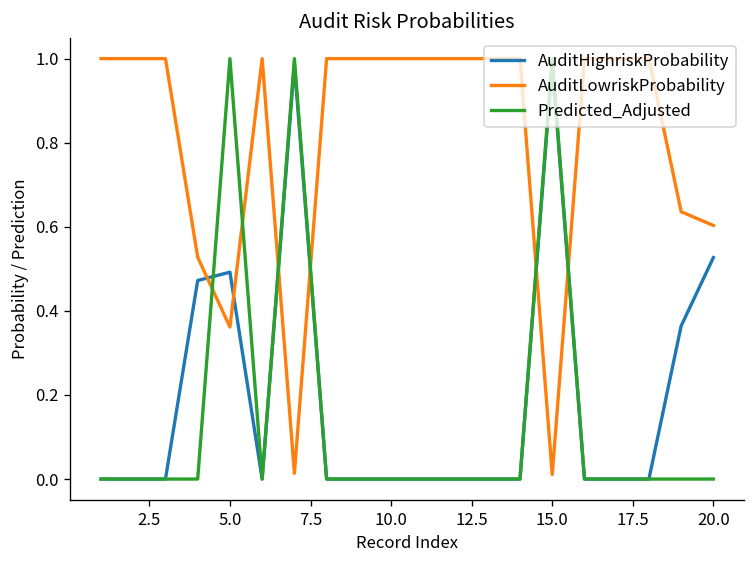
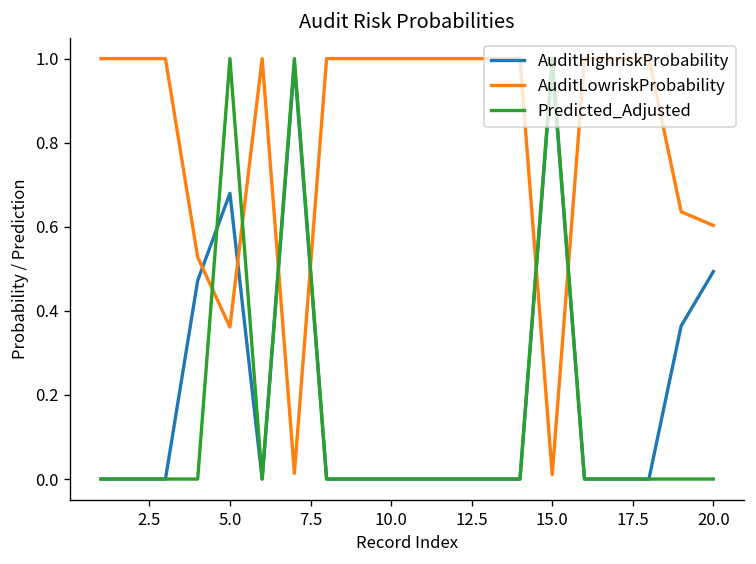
AuditHighriskProbability, 5.0: 0.49 -> 0.68
AuditHighriskProbability, 20.0: 0.53 -> 0.49
